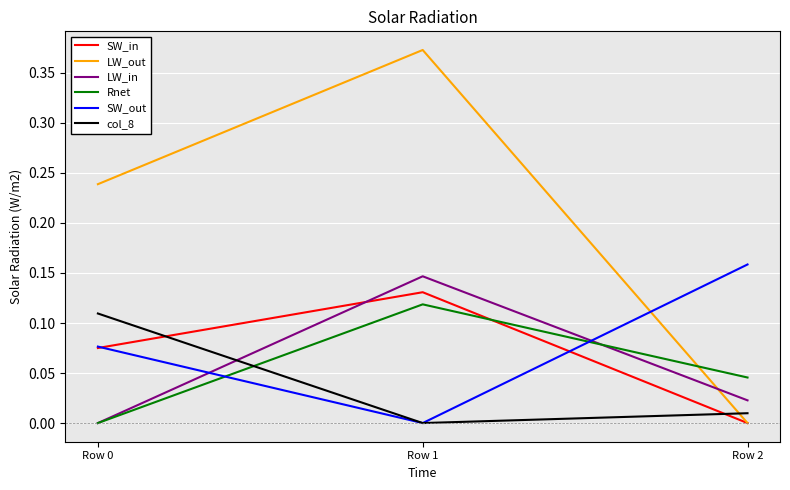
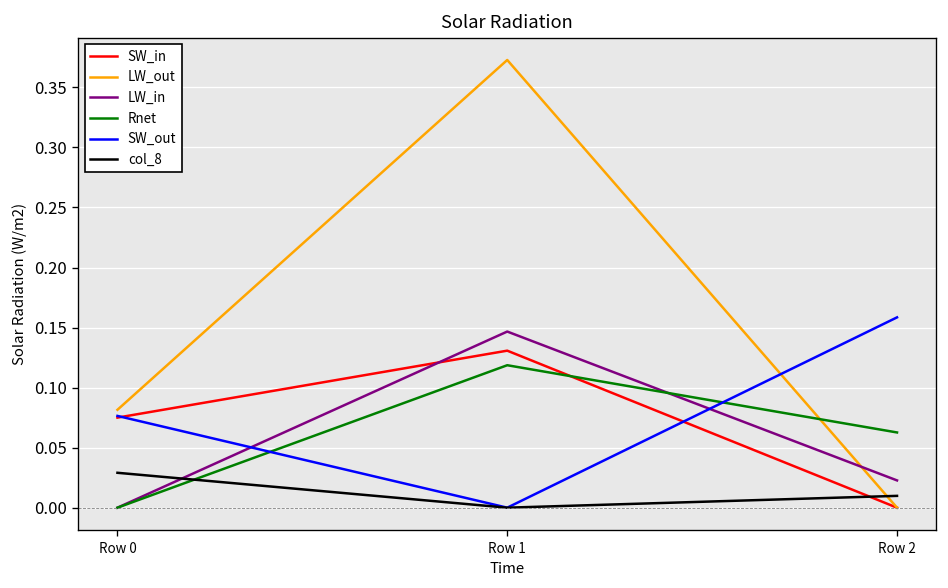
LW_out, Row 0: 0.239 -> 0.082
col_8, Row 0: 0.110 -> 0.029
Rnet, Row 2: 0.046 -> 0.063
